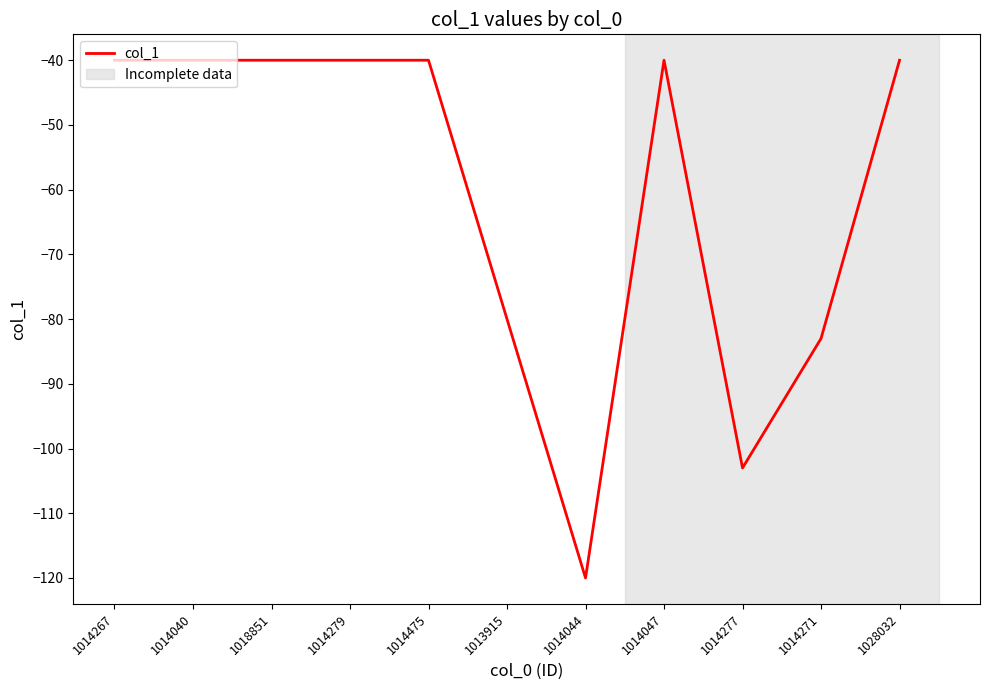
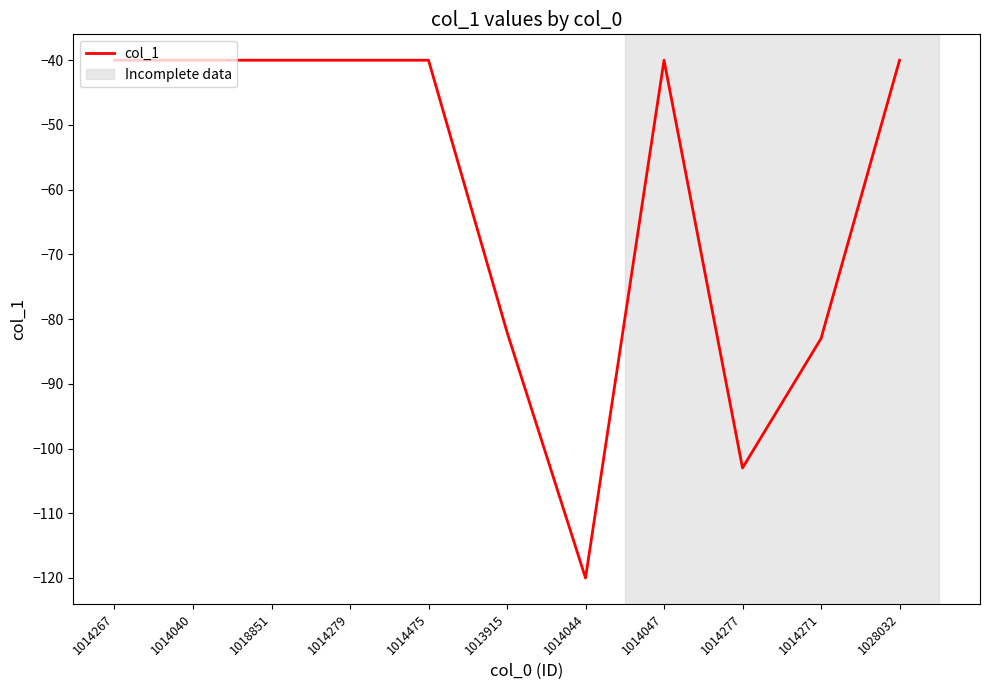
1013915: -80 -> -82
